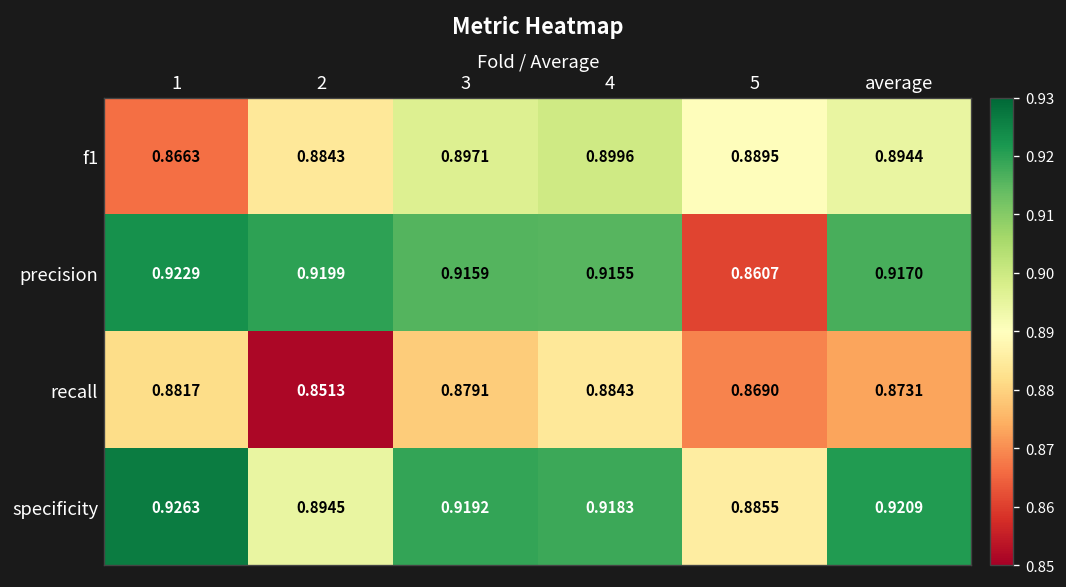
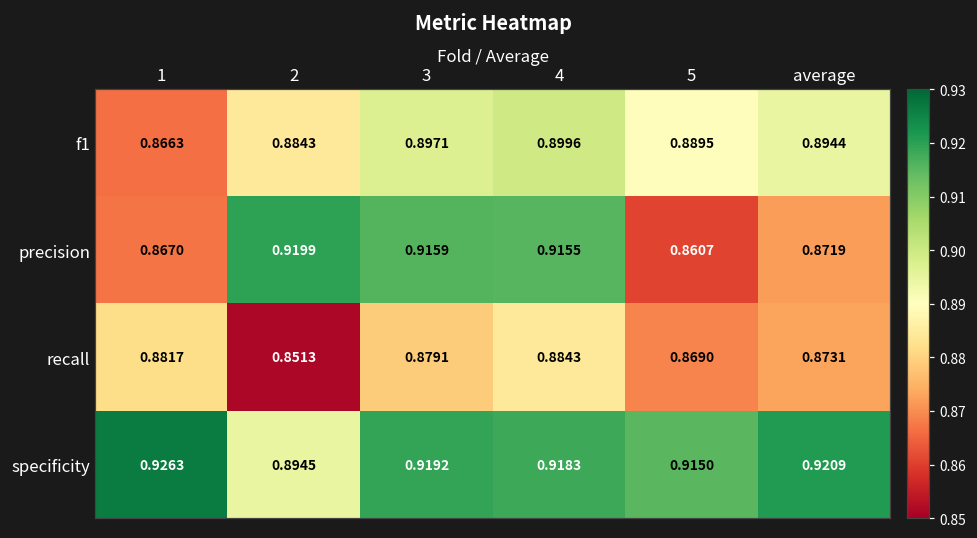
precision, 1: 0.9229 -> 0.8670
precision, average: 0.9170 -> 0.8719
specificity, 5: 0.8855 -> 0.9150
